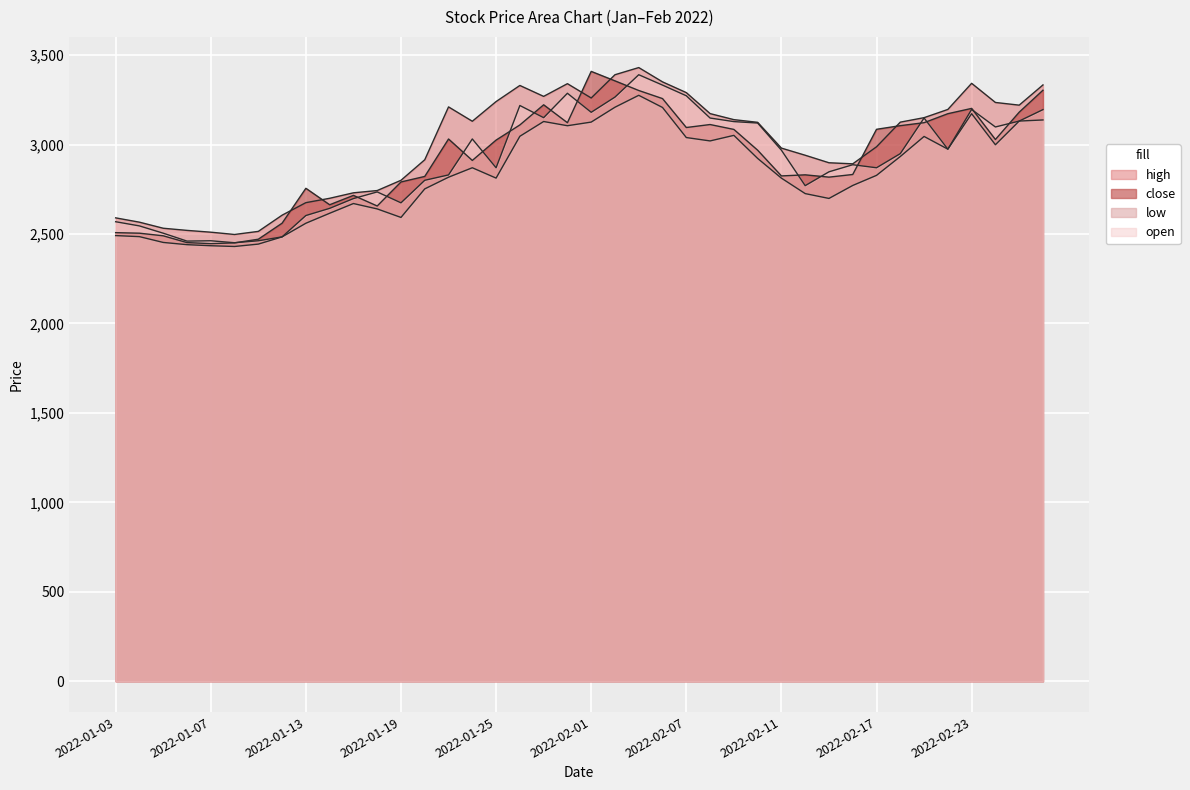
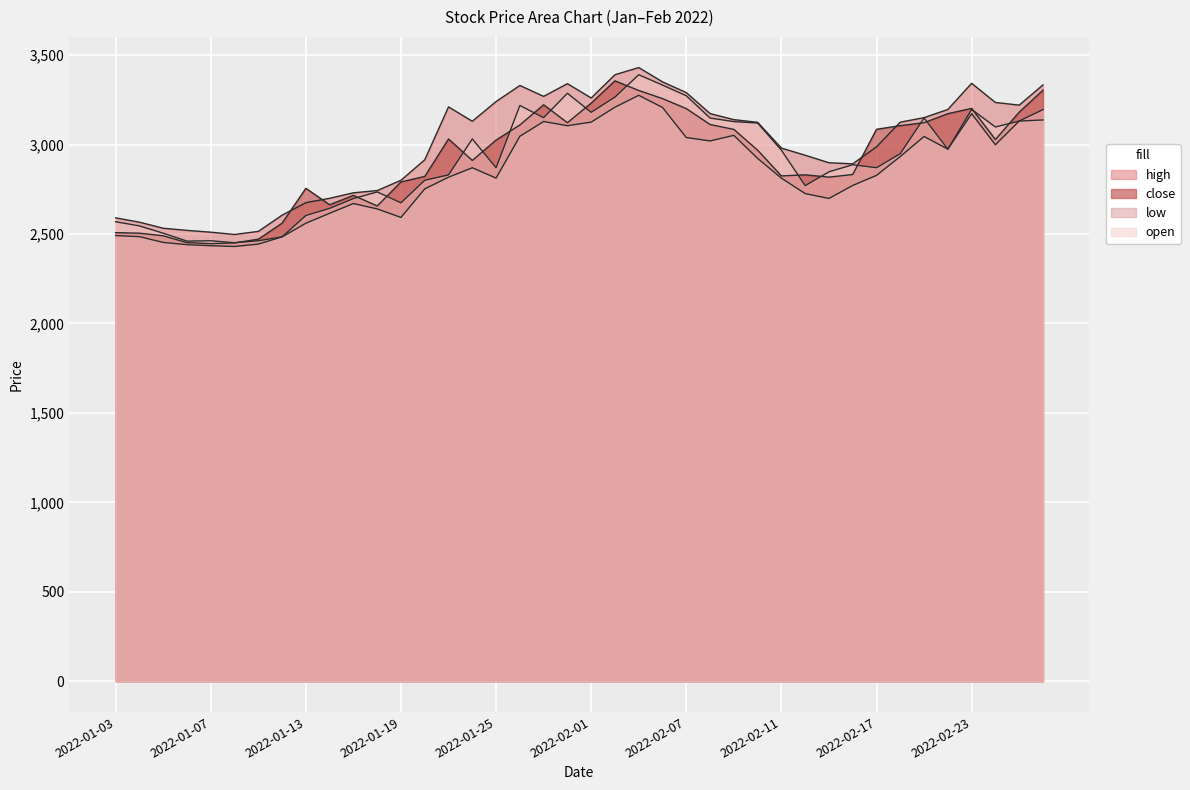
close, 2022-02-01: 3,410 -> 3,230
close, 2022-02-07: 3,090 -> 3,200
